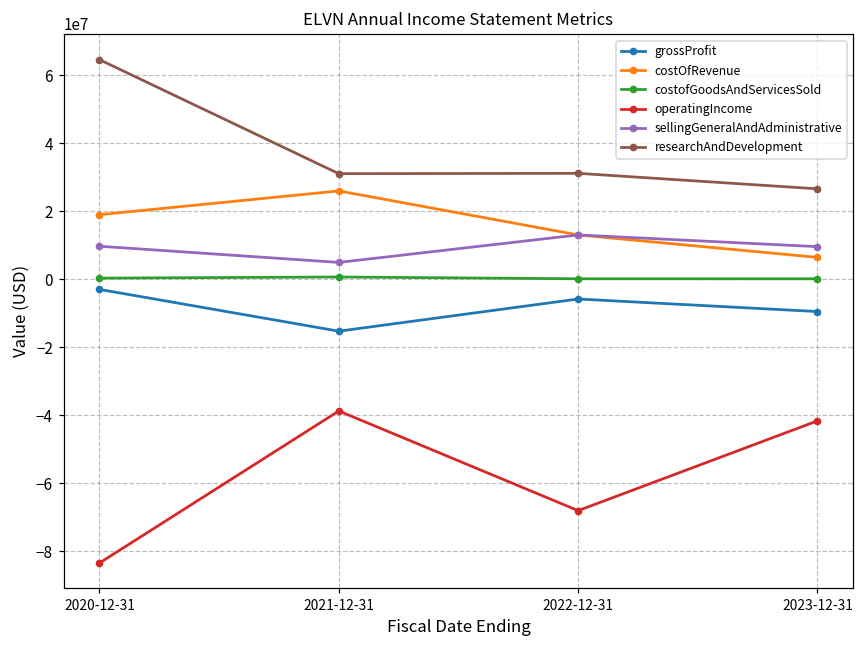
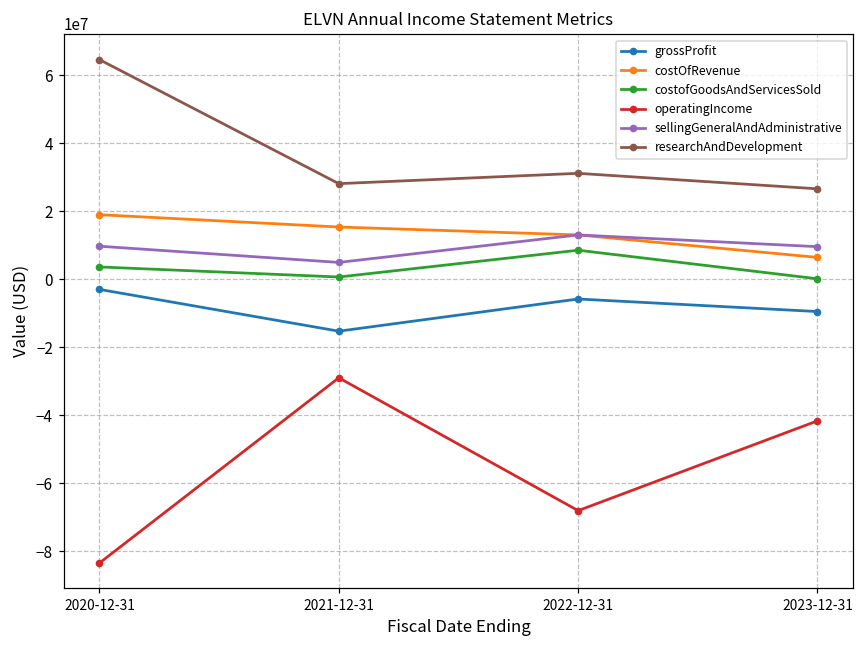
costofGoodsAndServicesSold, 2020-12-31: 0 -> 4000000
costOfRevenue, 2021-12-31: 26000000 -> 15000000
operatingIncome, 2021-12-31: -39000000 -> -29000000
researchAndDevelopment, 2021-12-31: 31000000 -> 28000000
costofGoodsAndServicesSold, 2022-12-31: 0 -> 9000000
